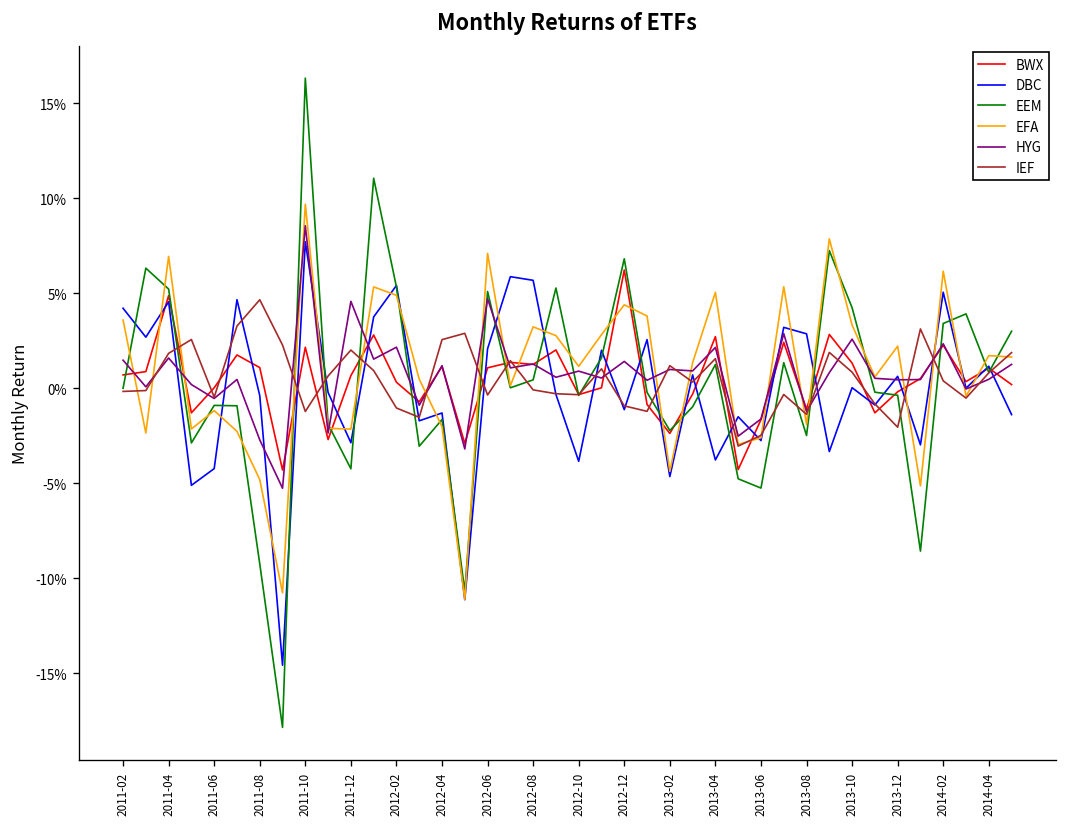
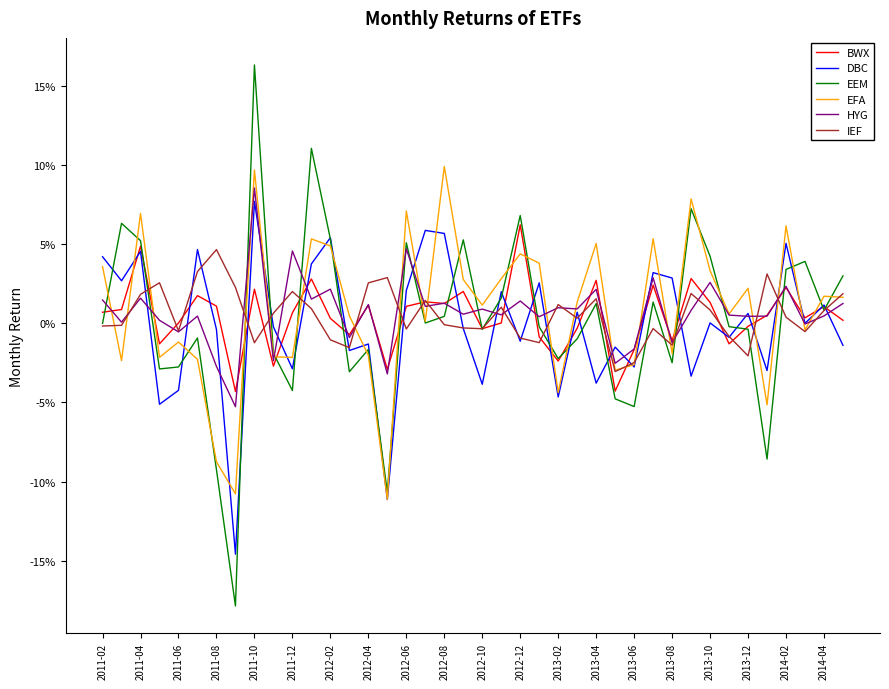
EEM, 2011-06: -0.9% -> -2.8%
EFA, 2011-08: -4.8% -> -8.7%
EFA, 2012-08: 3.2% -> 9.9%
